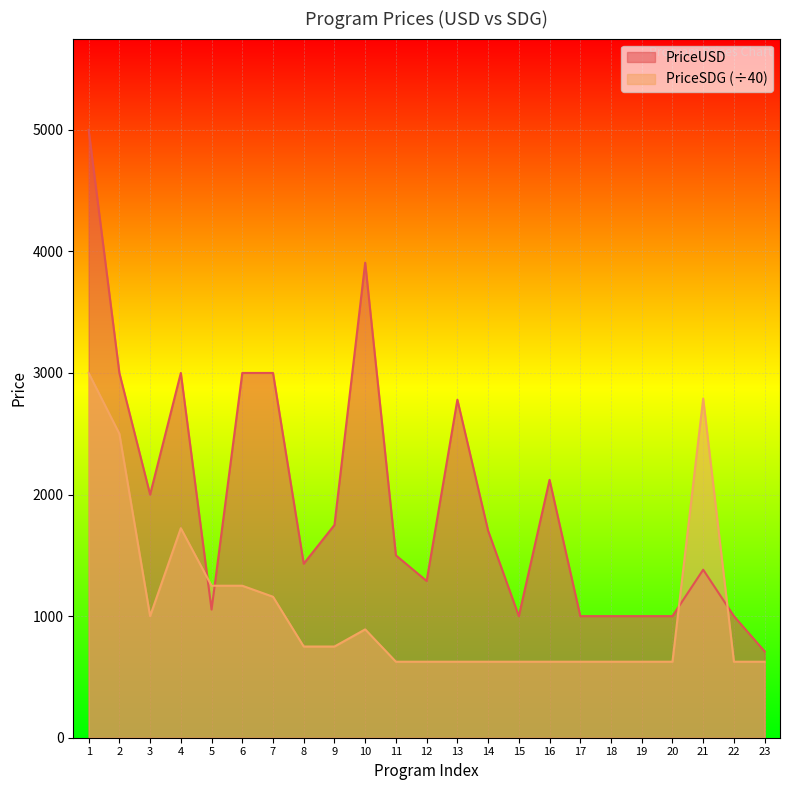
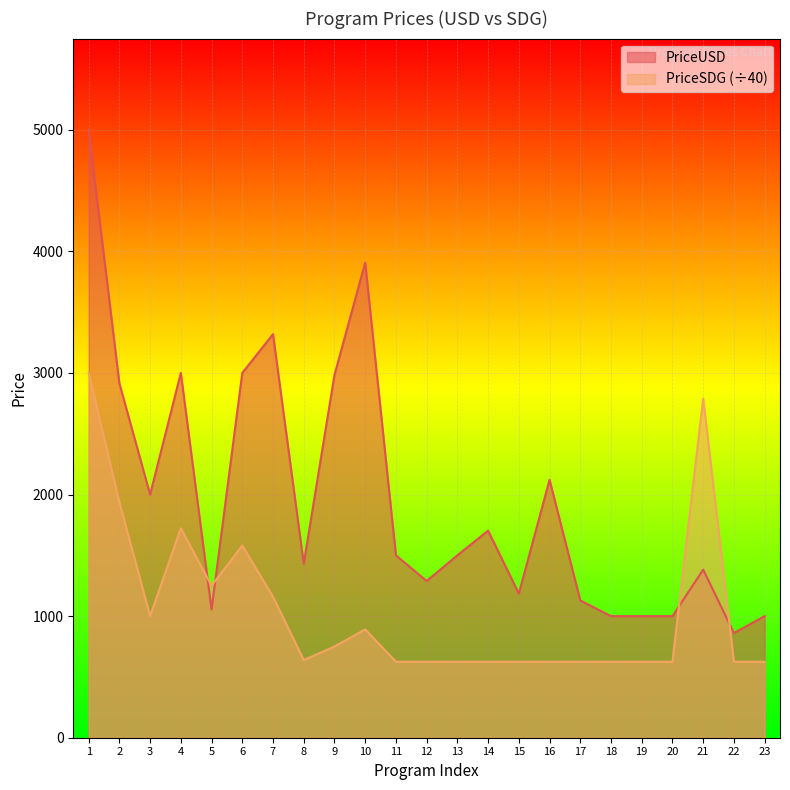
PriceUSD, 2: 3000 -> 2920
PriceSDG (÷40), 2: 2500 -> 1940
PriceSDG (÷40), 6: 1250 -> 1580
PriceUSD, 7: 3000 -> 3320
PriceSDG (÷40), 8: 750 -> 640
PriceUSD, 9: 1750 -> 2980
PriceUSD, 13: 2780 -> 1500
PriceUSD, 15: 1000 -> 1190
PriceUSD, 17: 1000 -> 1130
PriceUSD, 22: 1000 -> 860
PriceUSD, 23: 710 -> 1000
